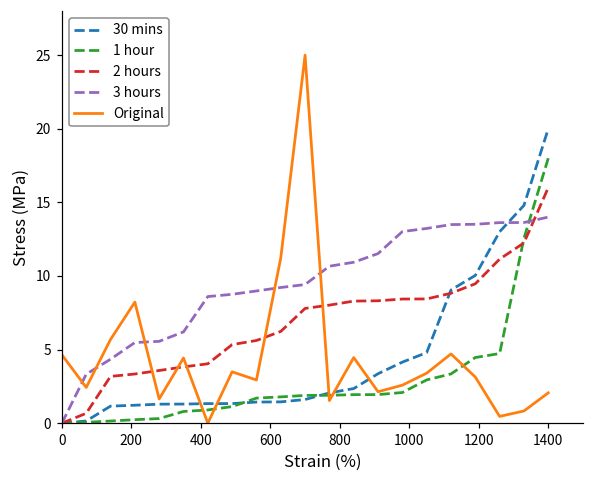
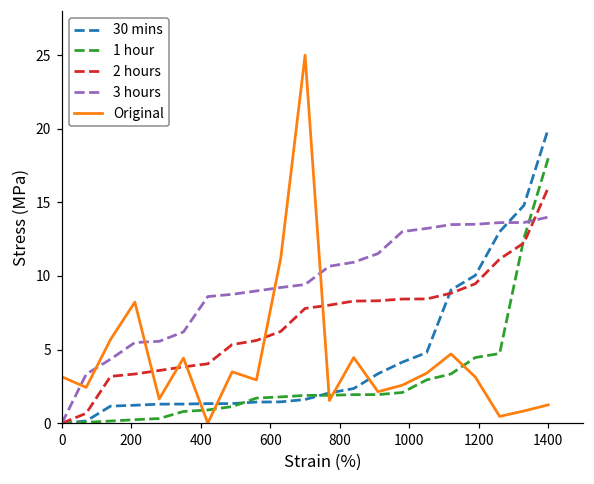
Original, 0: 4.6 -> 3.2
Original, 1400: 2.1 -> 1.2
